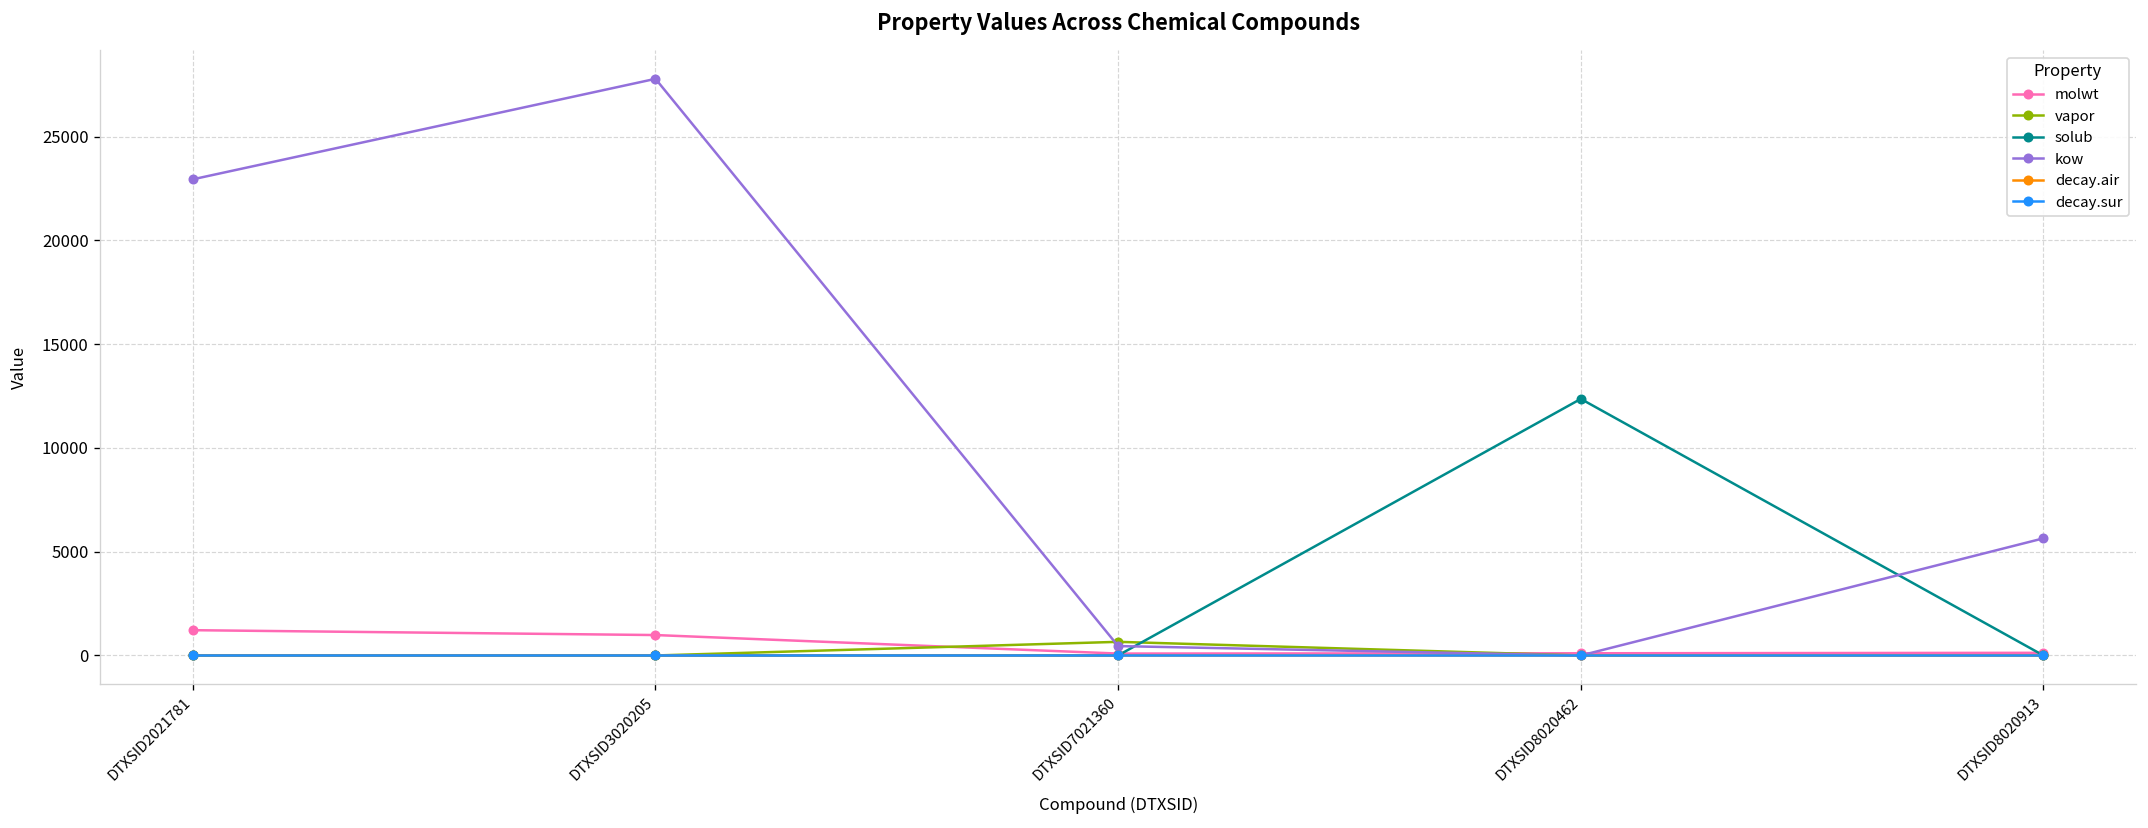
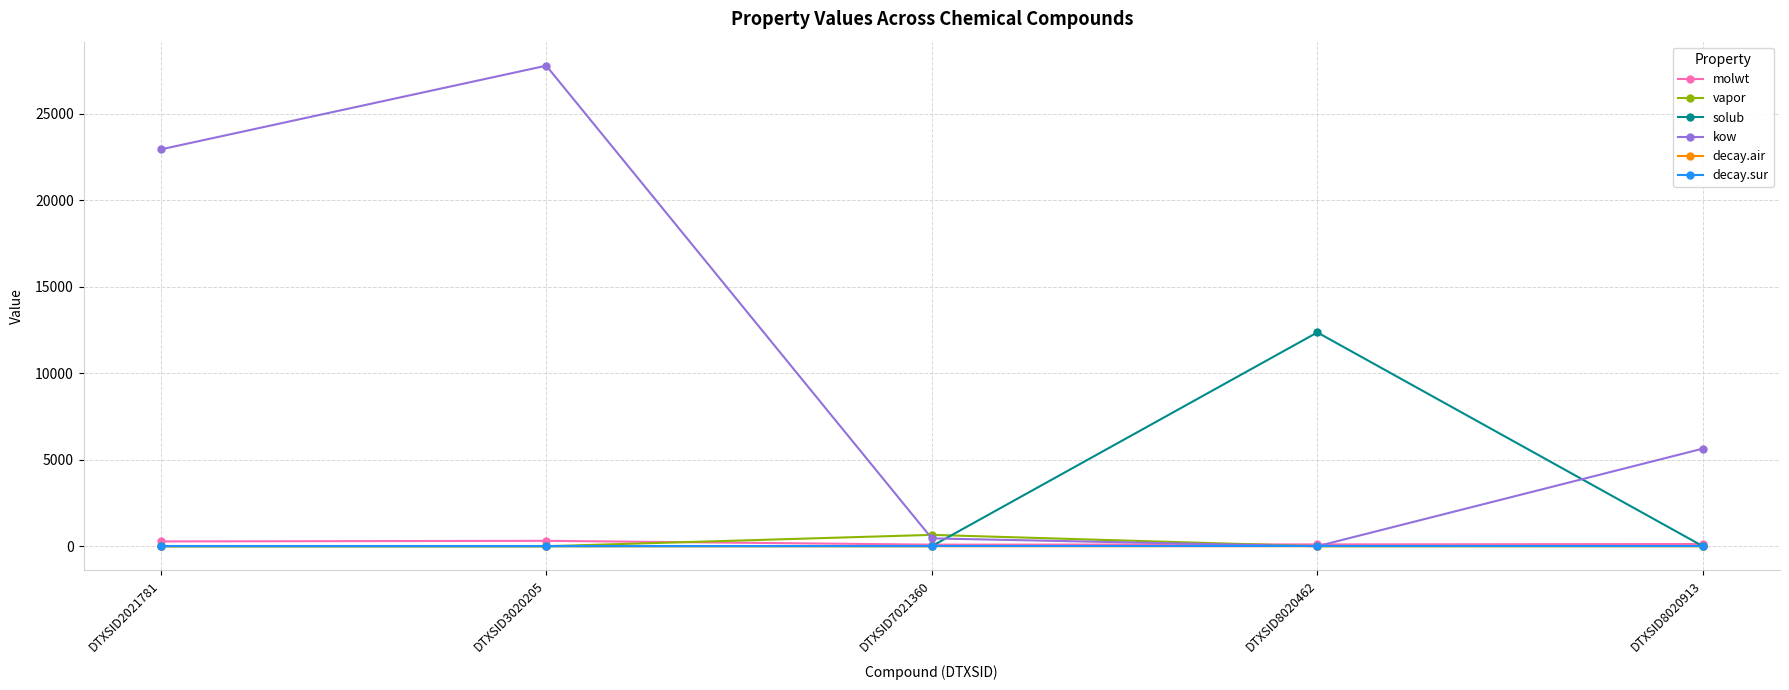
molwt, DTXSID2021781: 1200 -> 300
molwt, DTXSID3020205: 1000 -> 300
